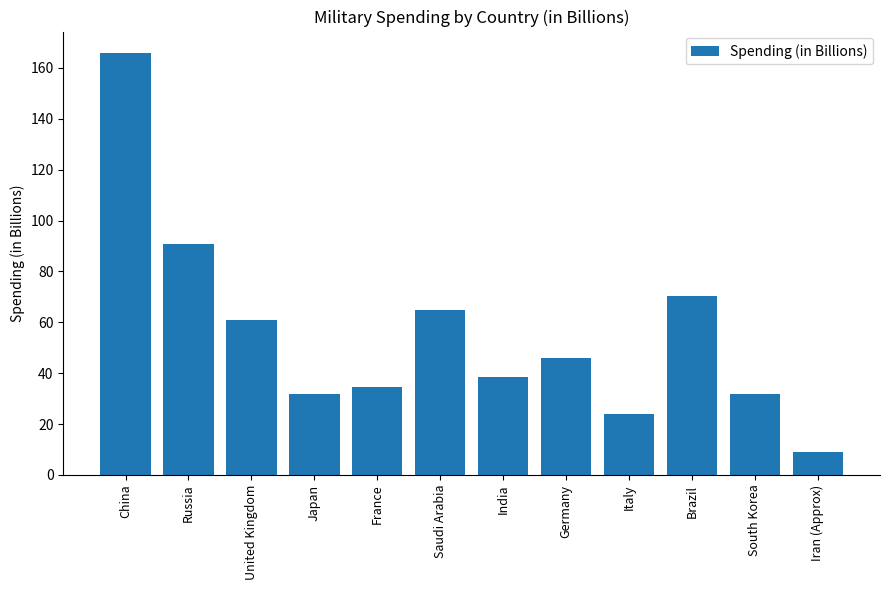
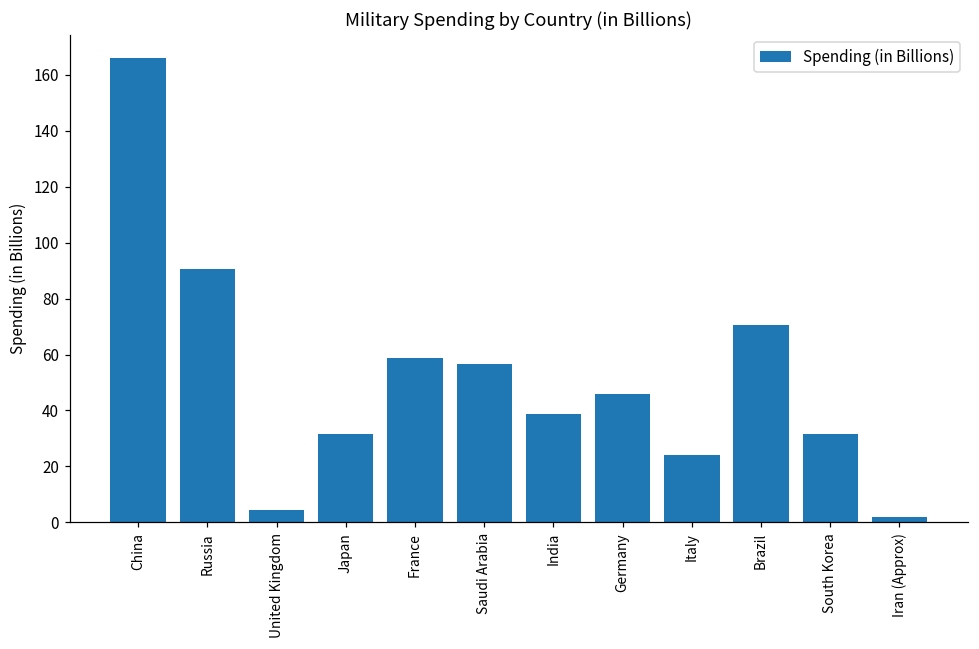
United Kingdom: 61 -> 4
France: 35 -> 59
Saudi Arabia: 65 -> 57
Iran (Approx): 9 -> 2
